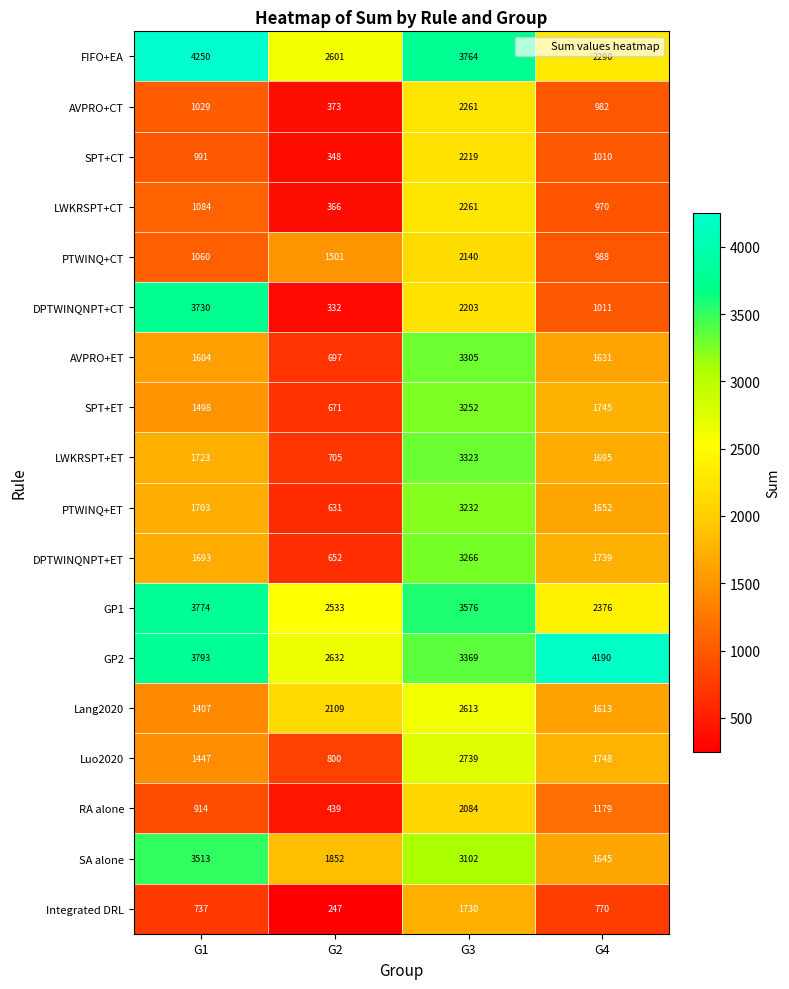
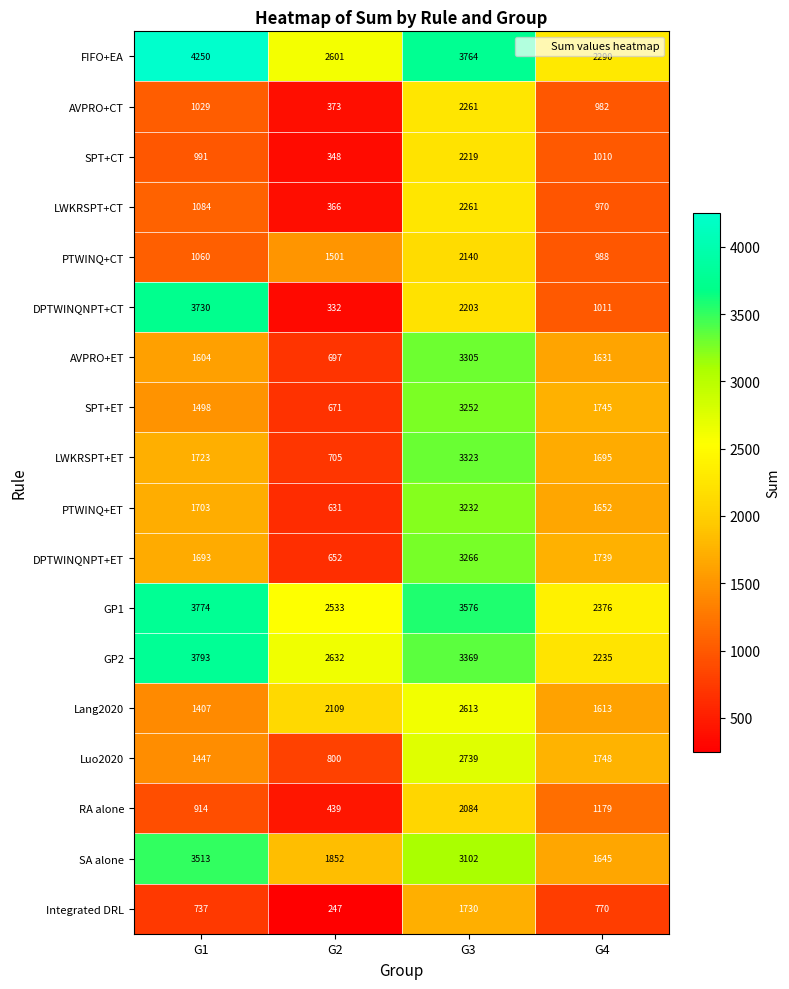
GP2, G4: 4190 -> 2235
